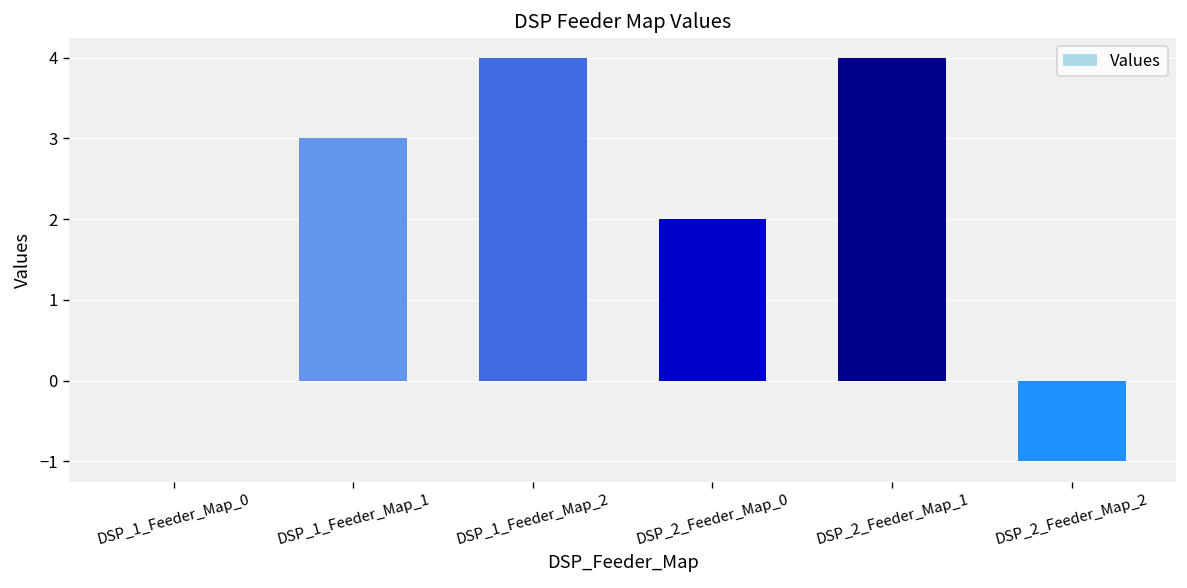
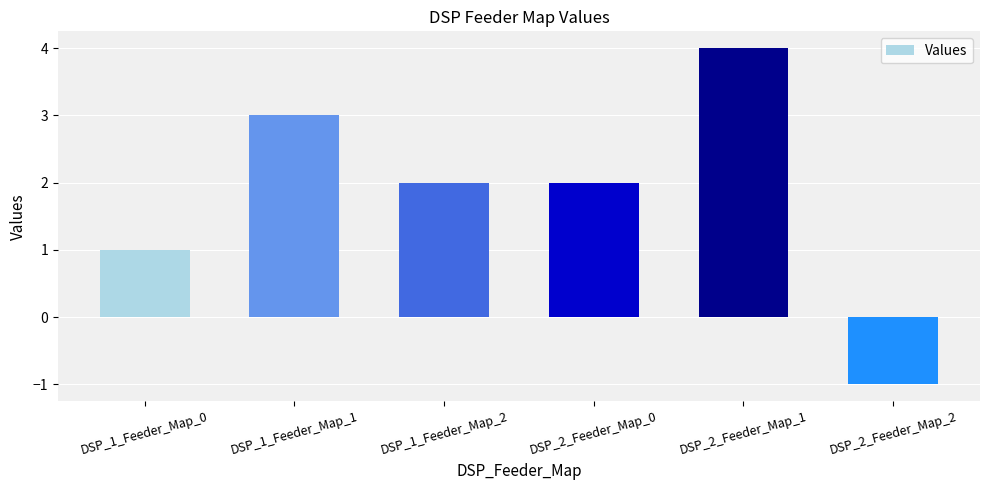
DSP_1_Feeder_Map_0: 0 -> 1
DSP_1_Feeder_Map_2: 4 -> 2
